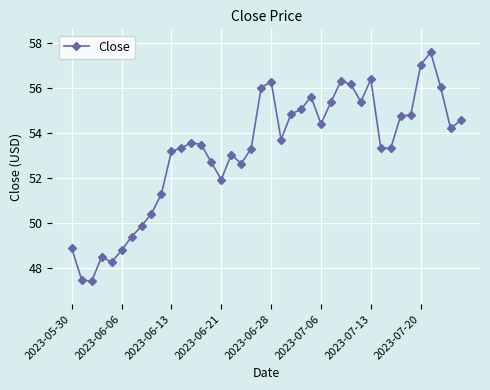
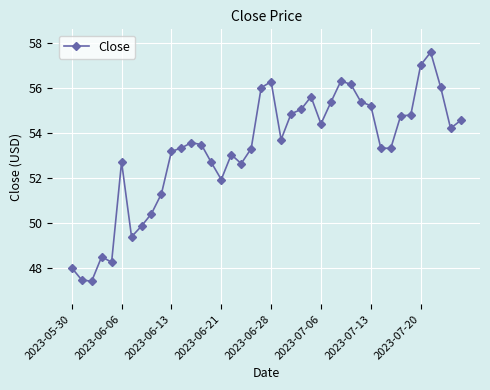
2023-05-30: 48.9 -> 48.0
2023-06-06: 48.8 -> 52.7
2023-07-13: 56.4 -> 55.2
